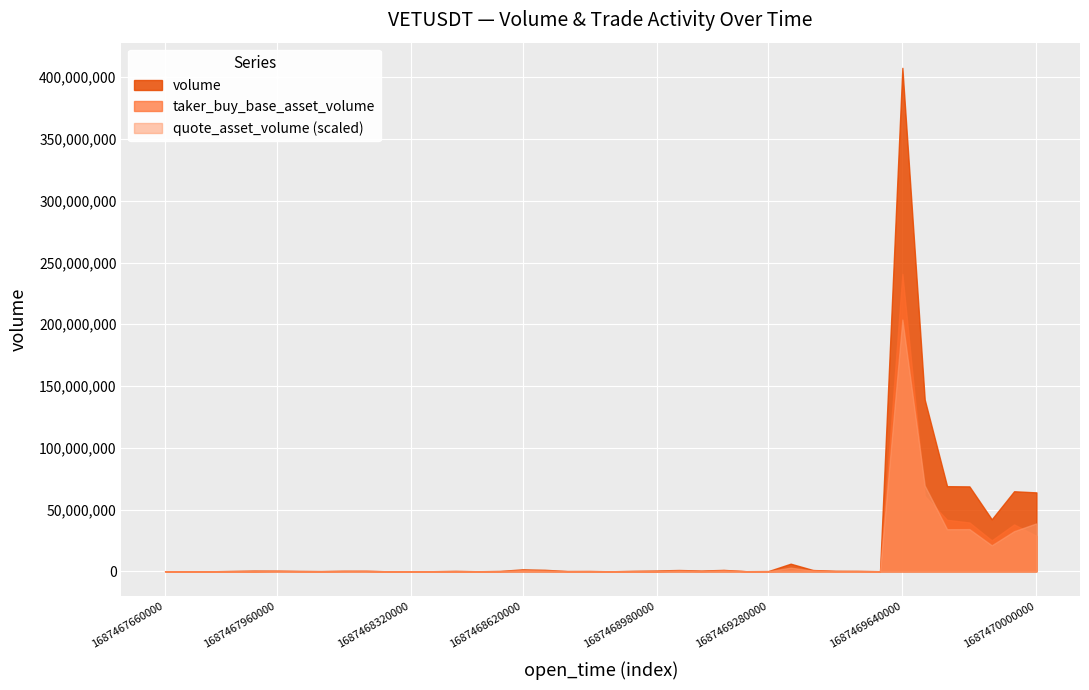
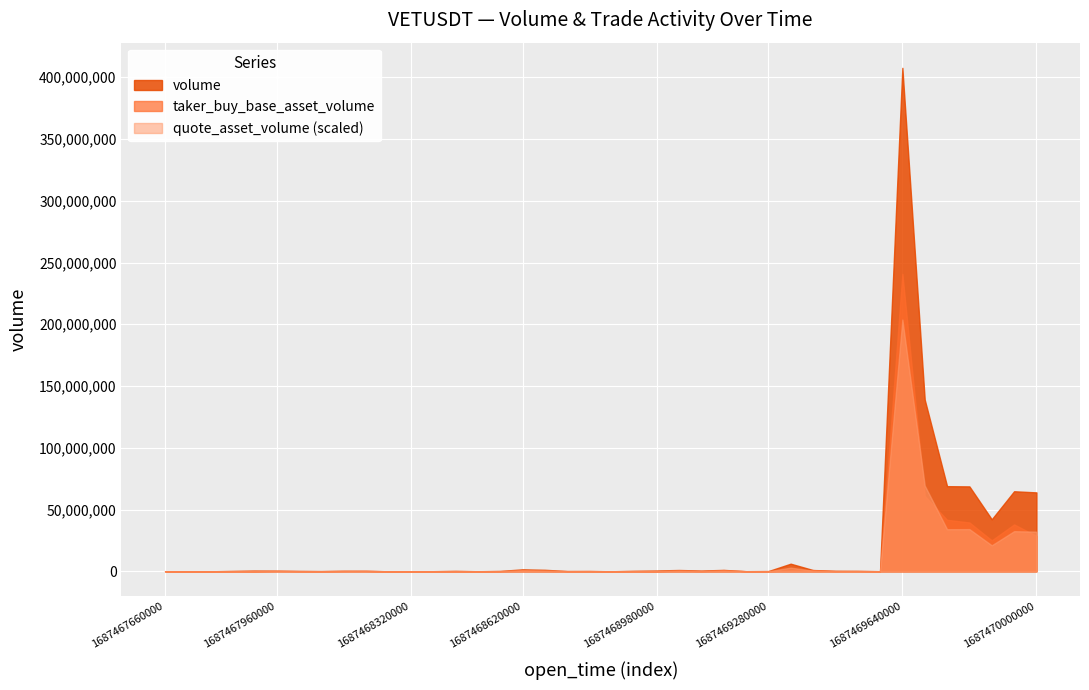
quote_asset_volume (scaled), 1687470000000: 39,000,000 -> 32,000,000
